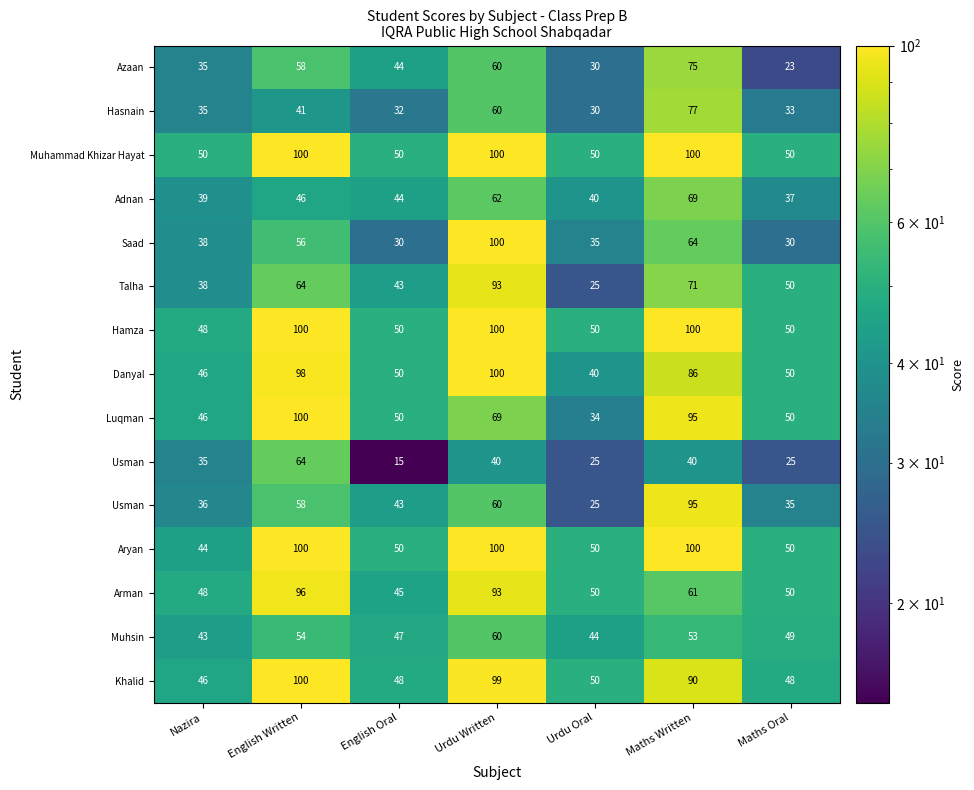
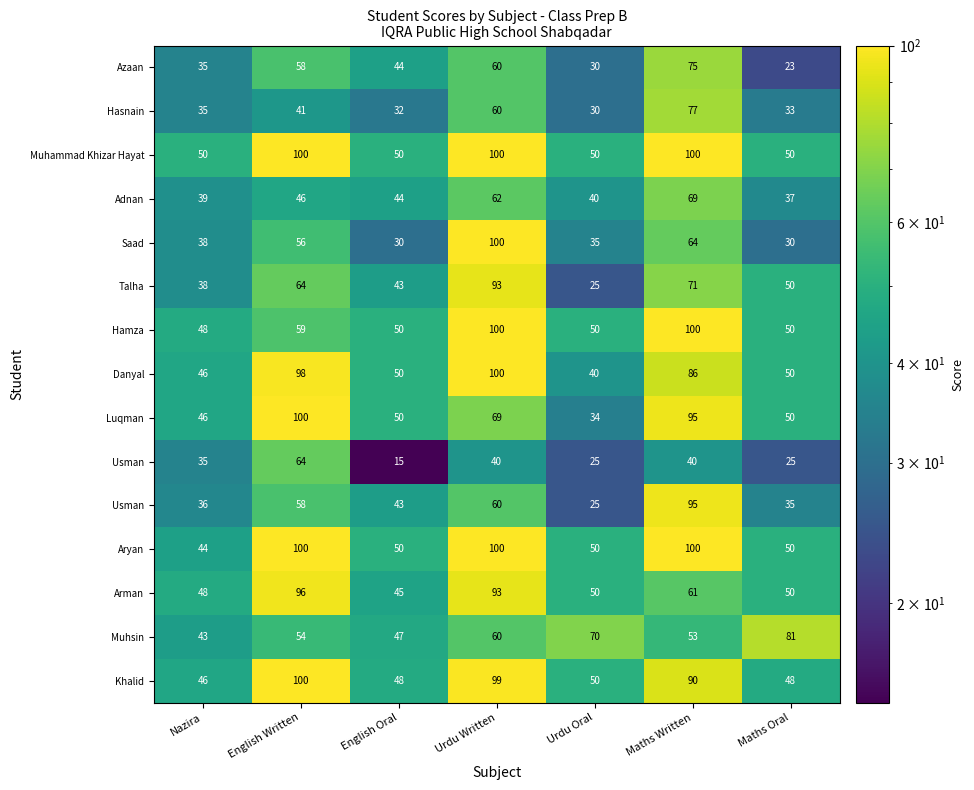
Hamza, English Written: 100 -> 59
Muhsin, Urdu Oral: 44 -> 70
Muhsin, Maths Oral: 49 -> 81
